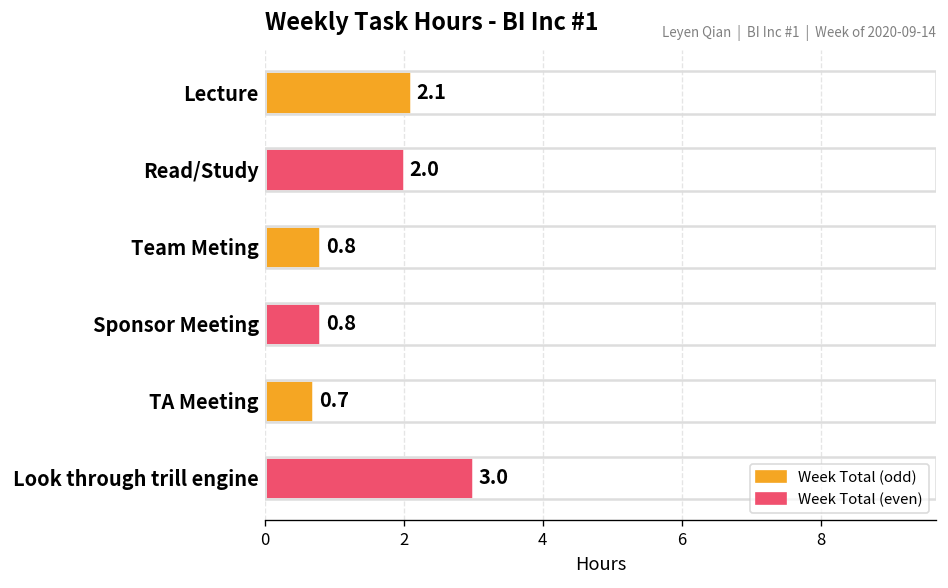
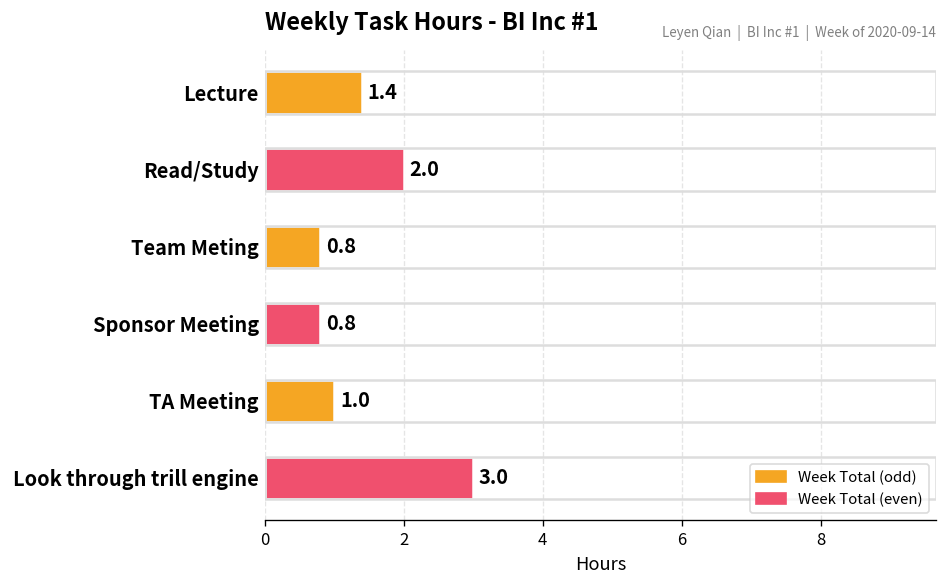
Lecture: 2.1 -> 1.4
TA Meeting: 0.7 -> 1.0
